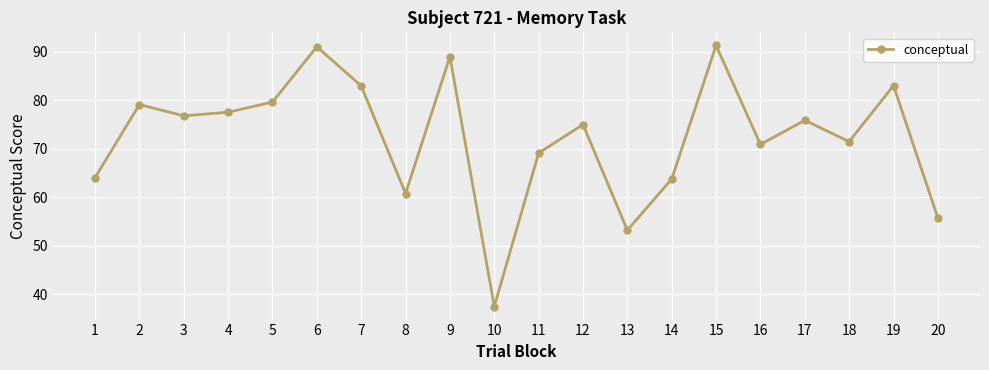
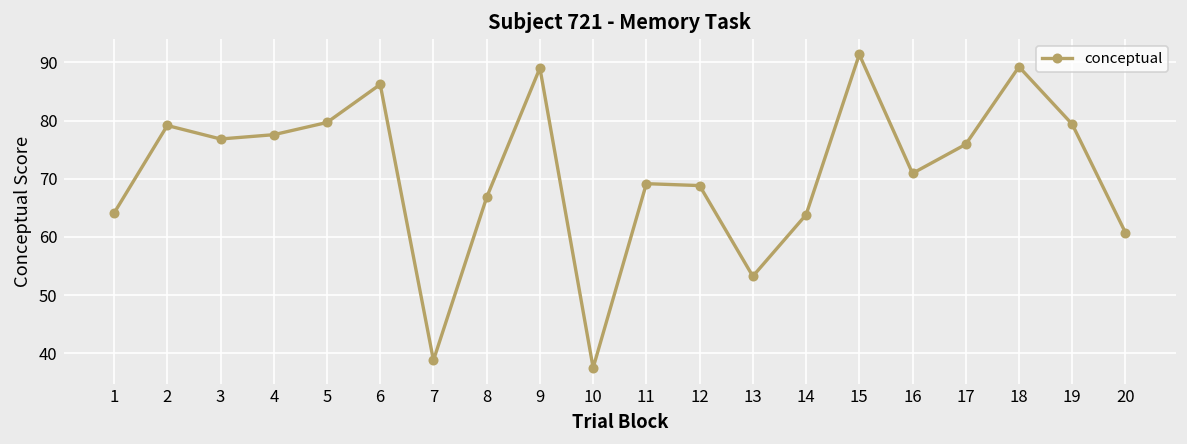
6: 91 -> 86
7: 83 -> 39
8: 61 -> 67
12: 75 -> 69
18: 72 -> 89
19: 83 -> 79
20: 56 -> 61
